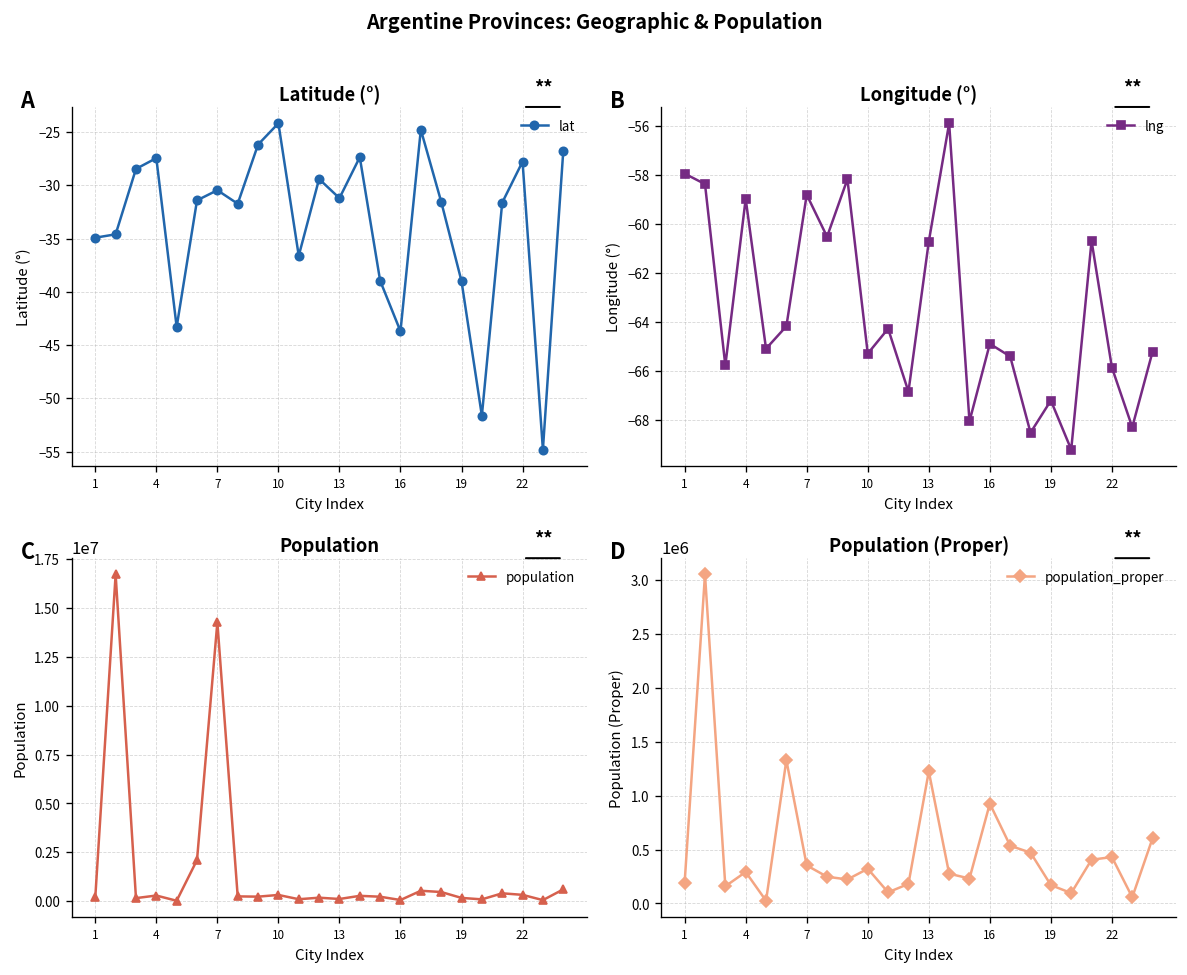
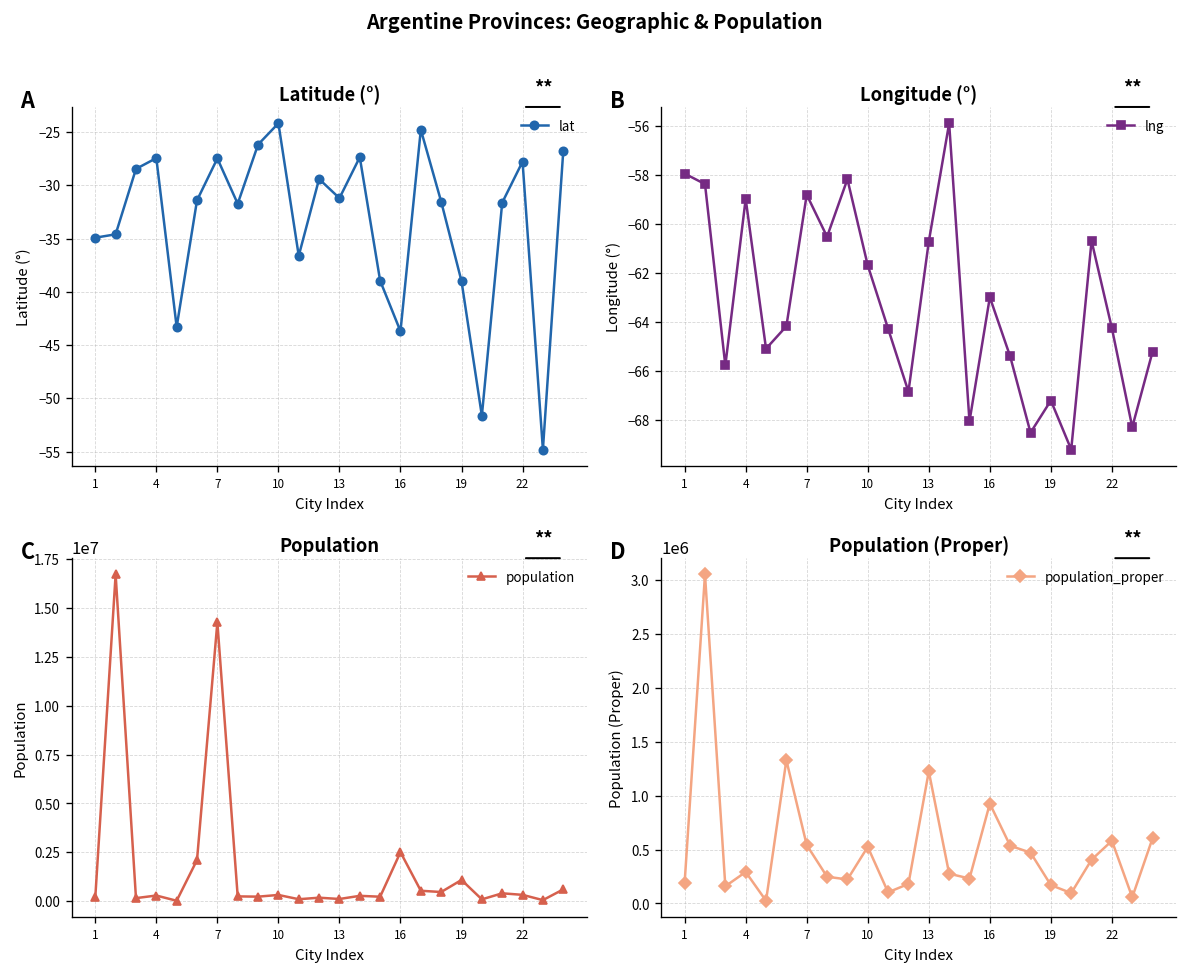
Latitude (°), 7: -30 -> -27
Longitude (°), 10: -65.3 -> -61.7
Longitude (°), 16: -64.9 -> -63.0
Longitude (°), 22: -65.9 -> -64.3
Population, 16: 100000 -> 2500000
Population, 19: 200000 -> 1100000
Population (Proper), 7: 400000 -> 500000
Population (Proper), 10: 300000 -> 500000
Population (Proper), 22: 400000 -> 600000
